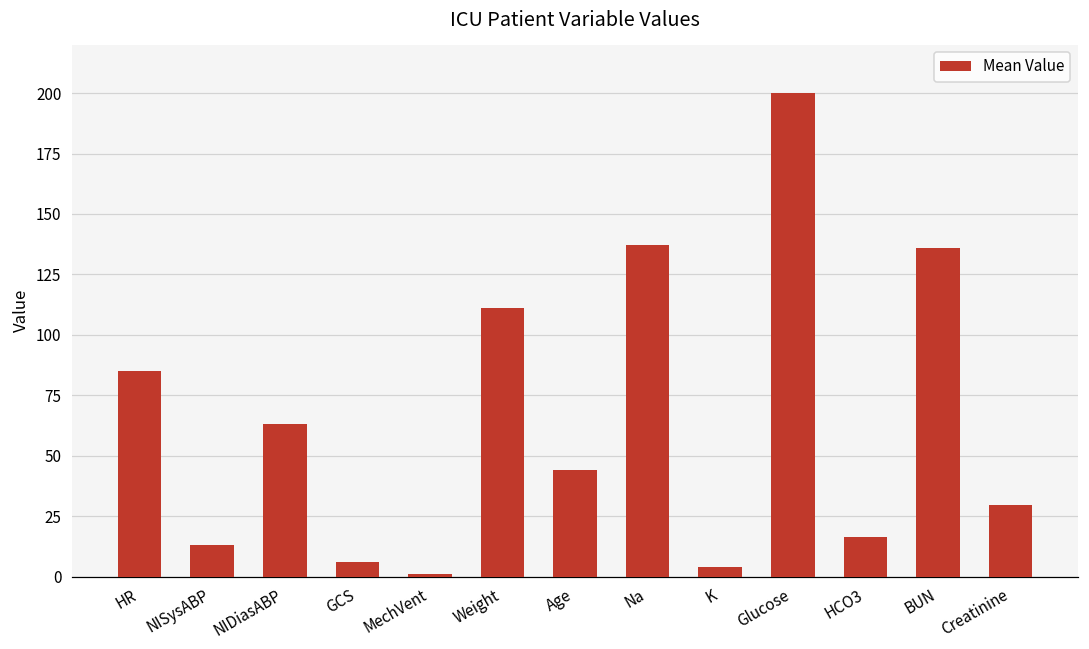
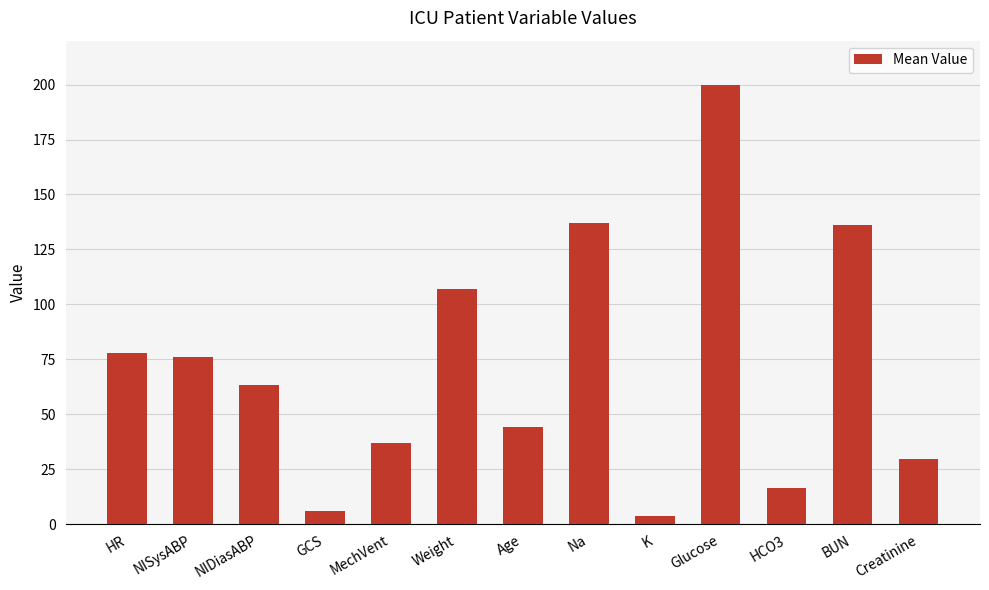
HR: 85 -> 78
NISysABP: 13 -> 76
MechVent: 1 -> 37
Weight: 111 -> 107
